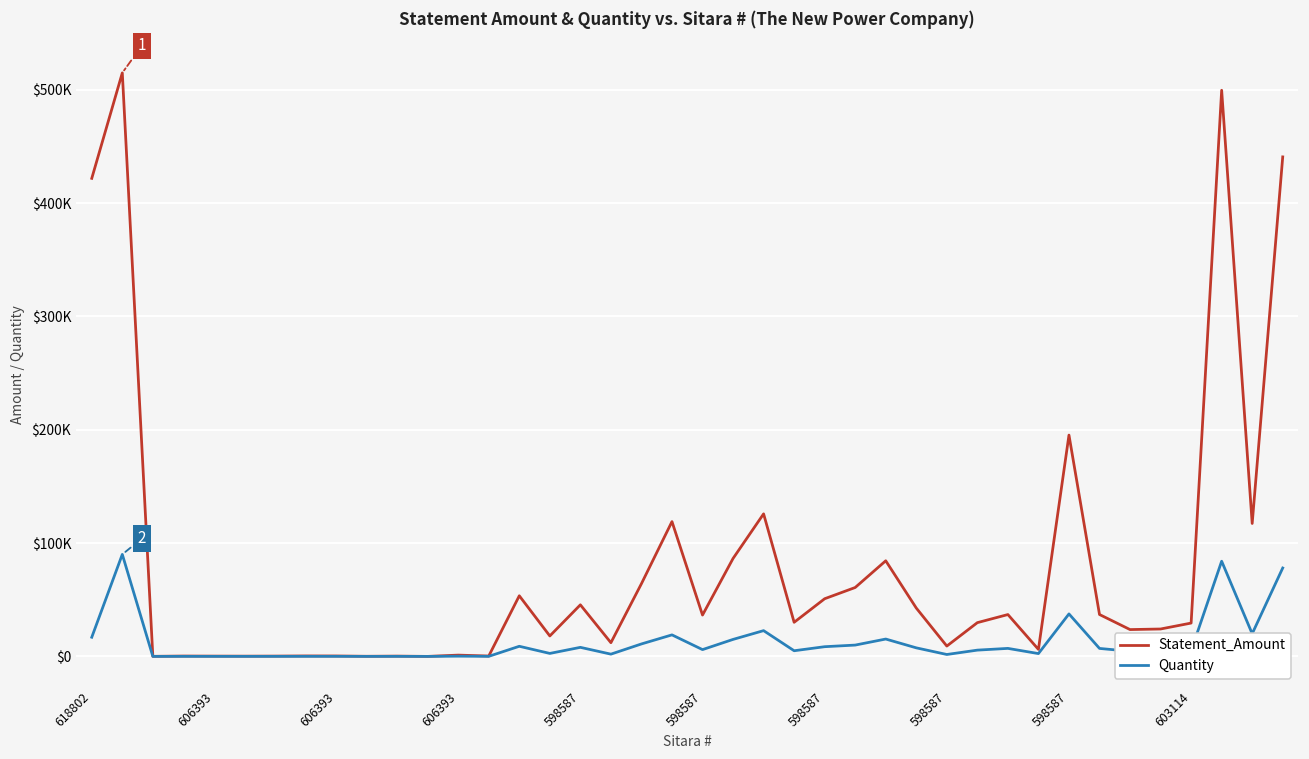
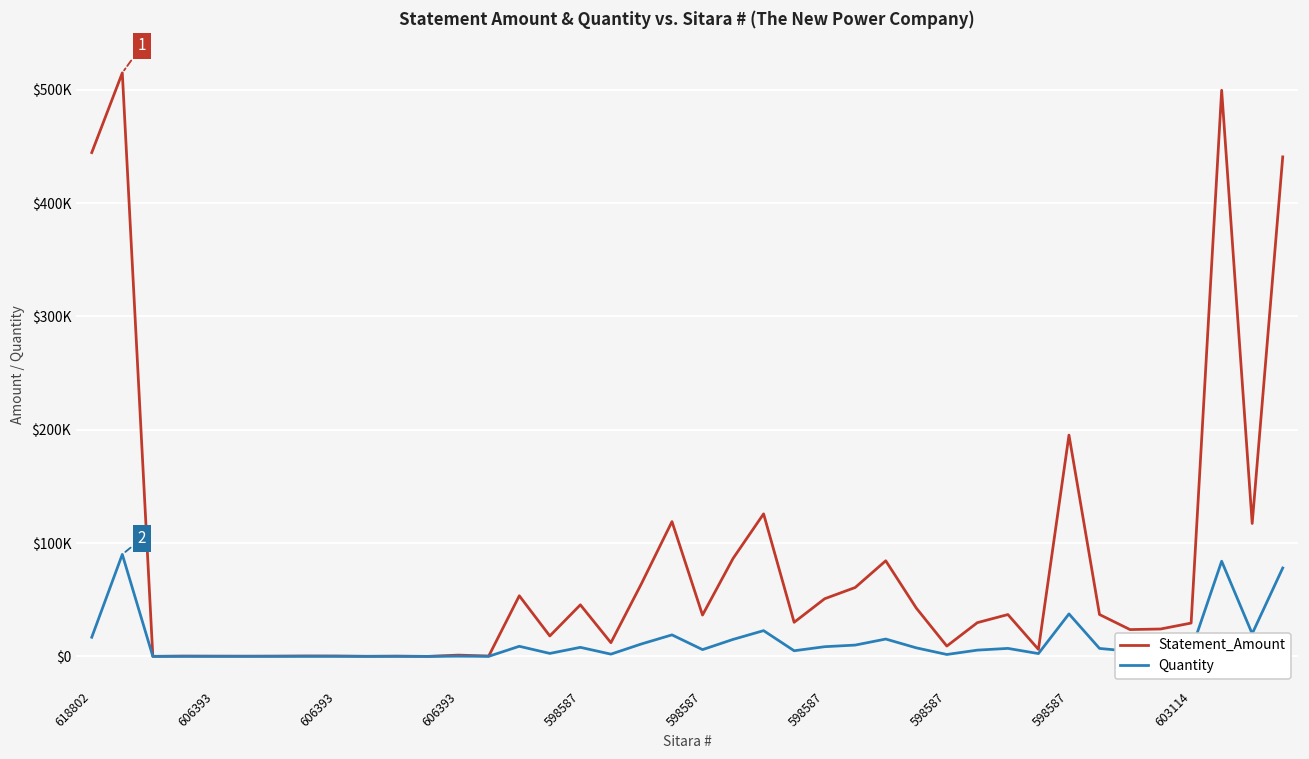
Statement_Amount, 618802: $422000 -> $444000
